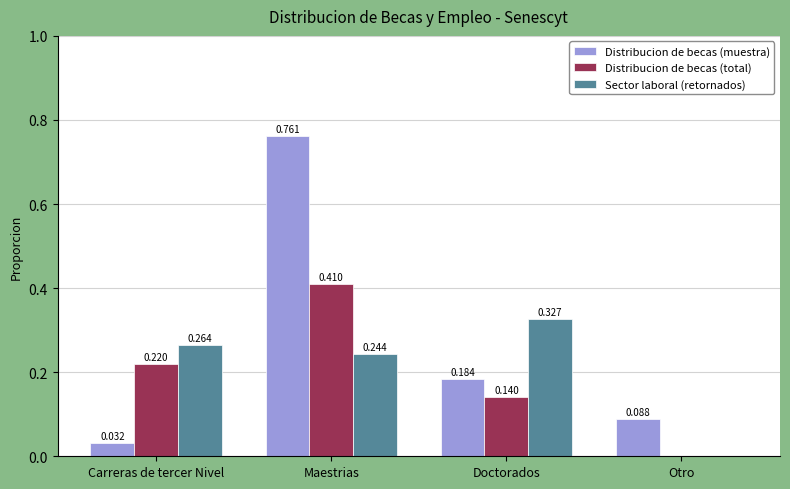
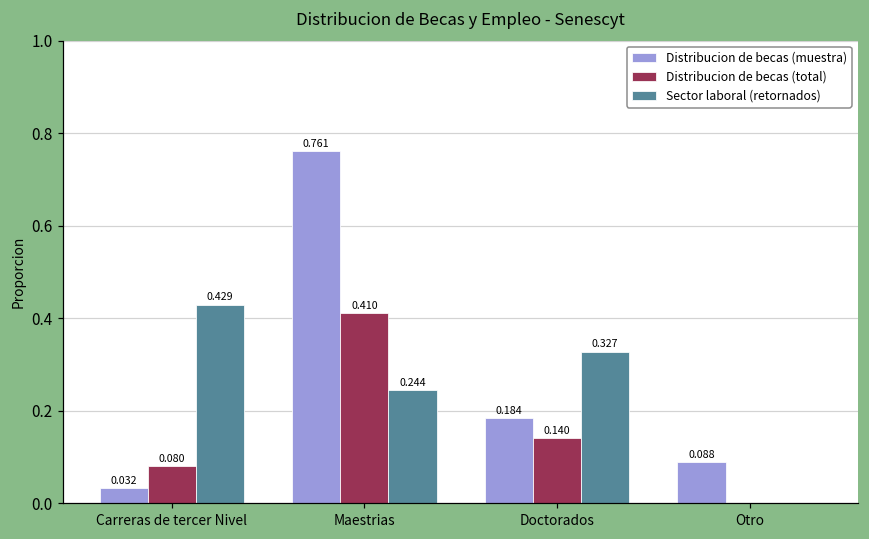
Distribucion de becas (total), Carreras de tercer Nivel: 0.220 -> 0.080
Sector laboral (retornados), Carreras de tercer Nivel: 0.264 -> 0.429
